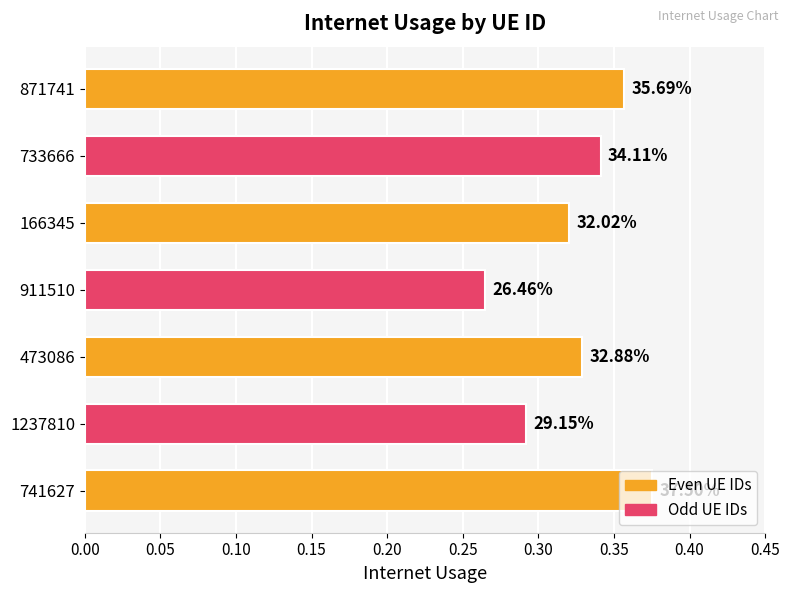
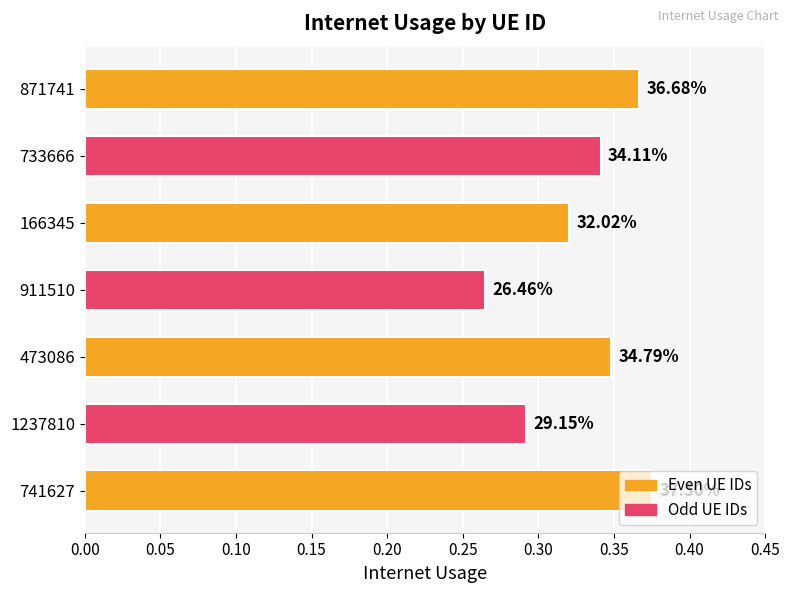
871741: 35.69% -> 36.68%
473086: 32.88% -> 34.79%
